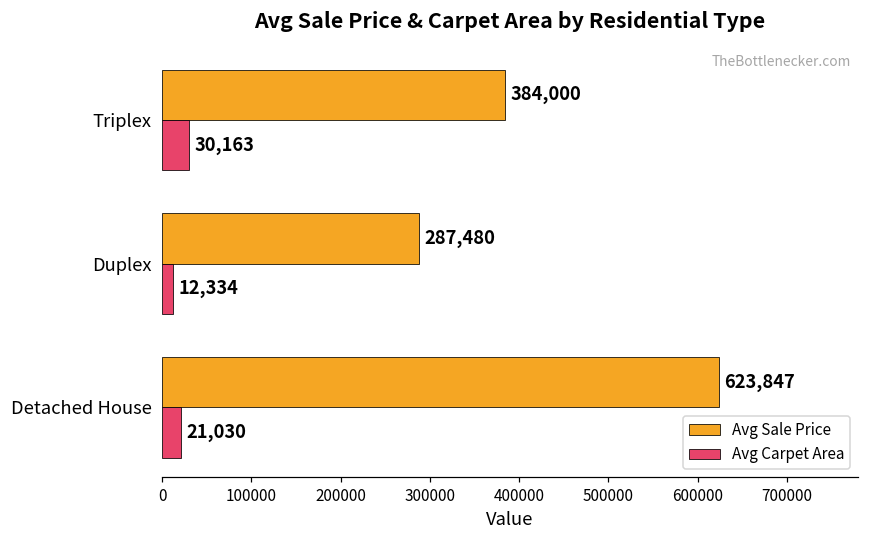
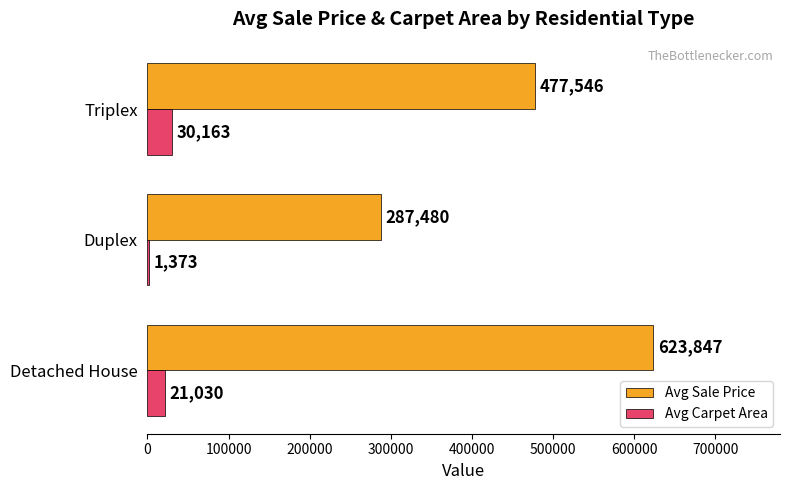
Avg Sale Price, Triplex: 384,000 -> 477,546
Avg Carpet Area, Duplex: 12,334 -> 1,373
